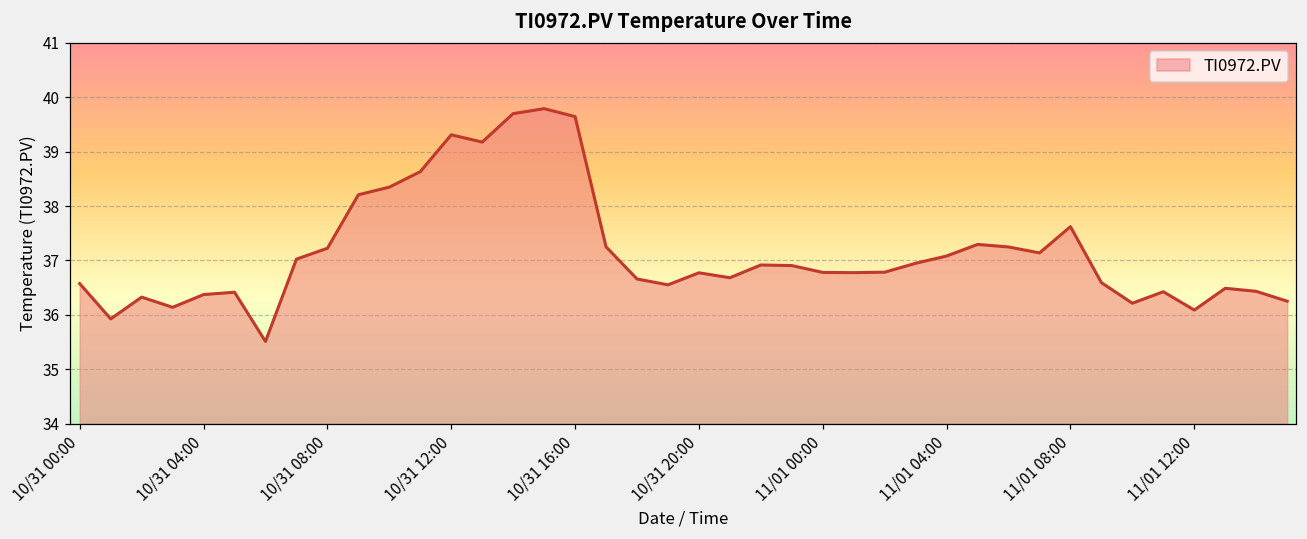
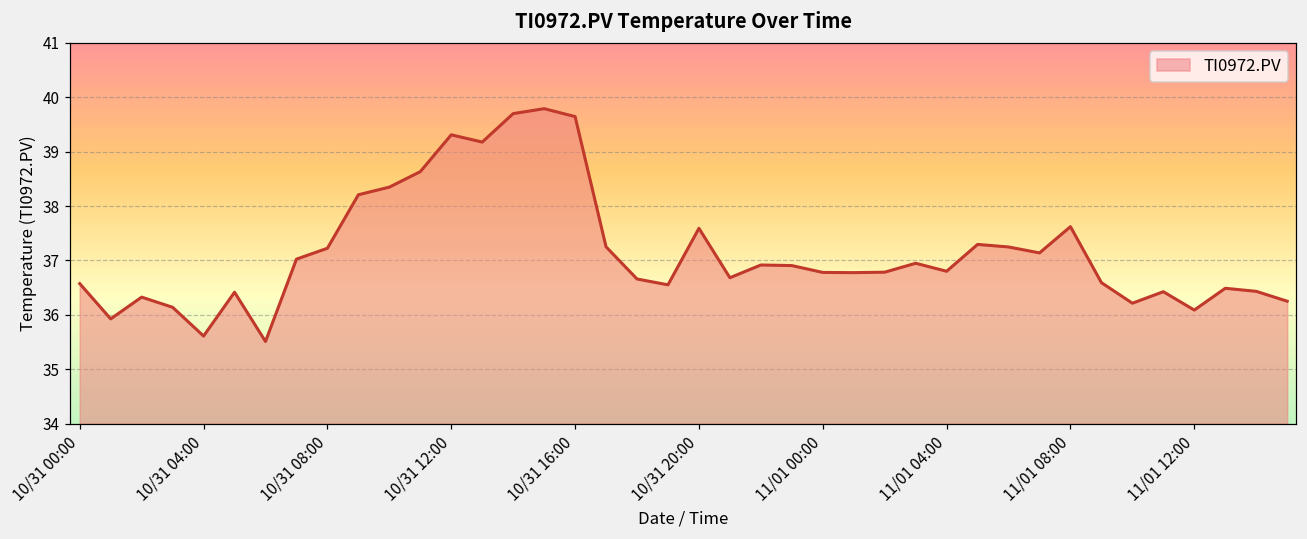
10/31 04:00: 36.4 -> 35.6
10/31 20:00: 36.8 -> 37.6
11/01 04:00: 37.1 -> 36.8
